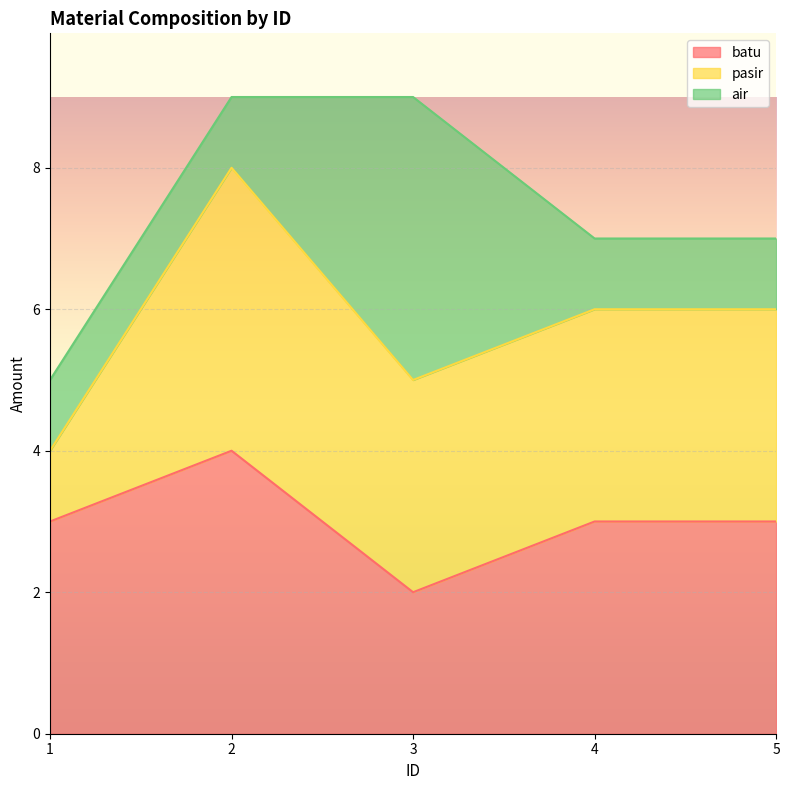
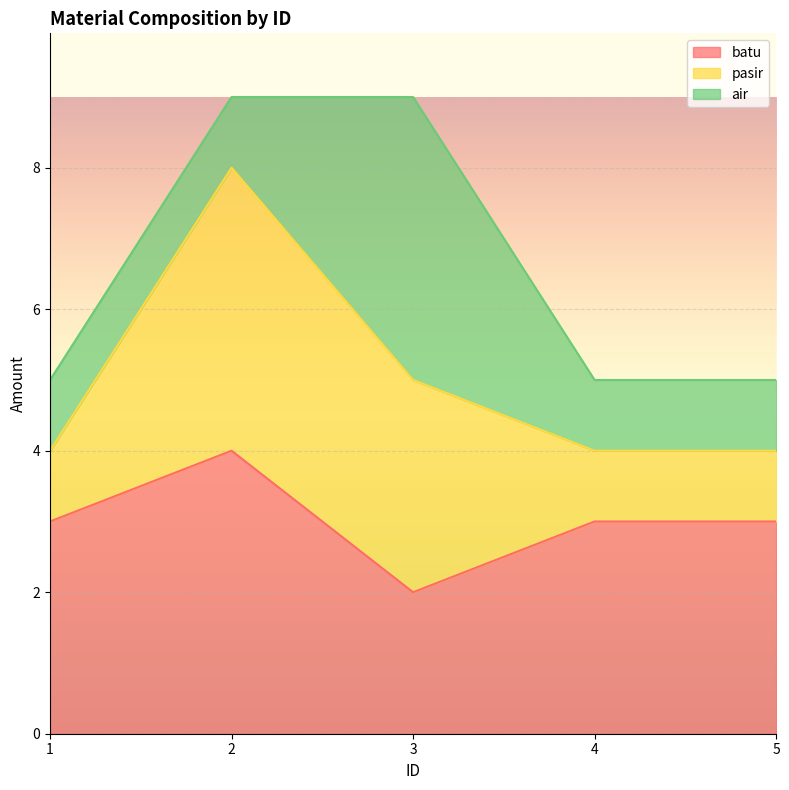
pasir, 4: 3 -> 1
pasir, 5: 3 -> 1
